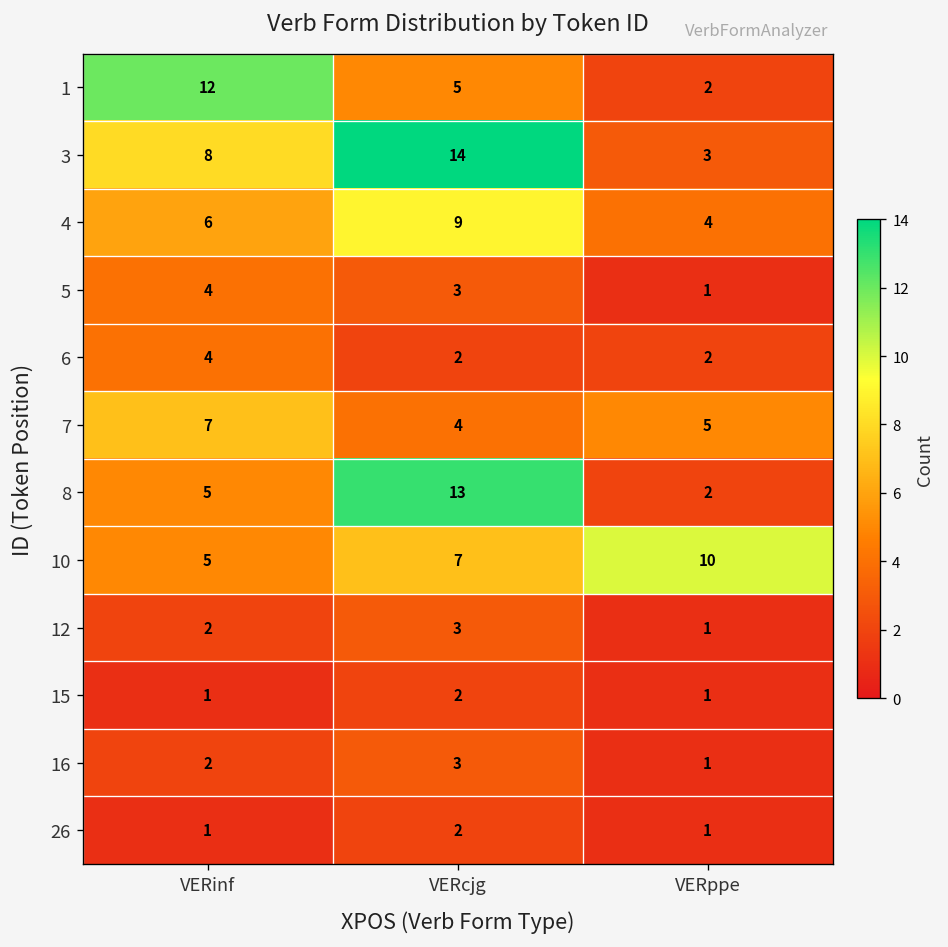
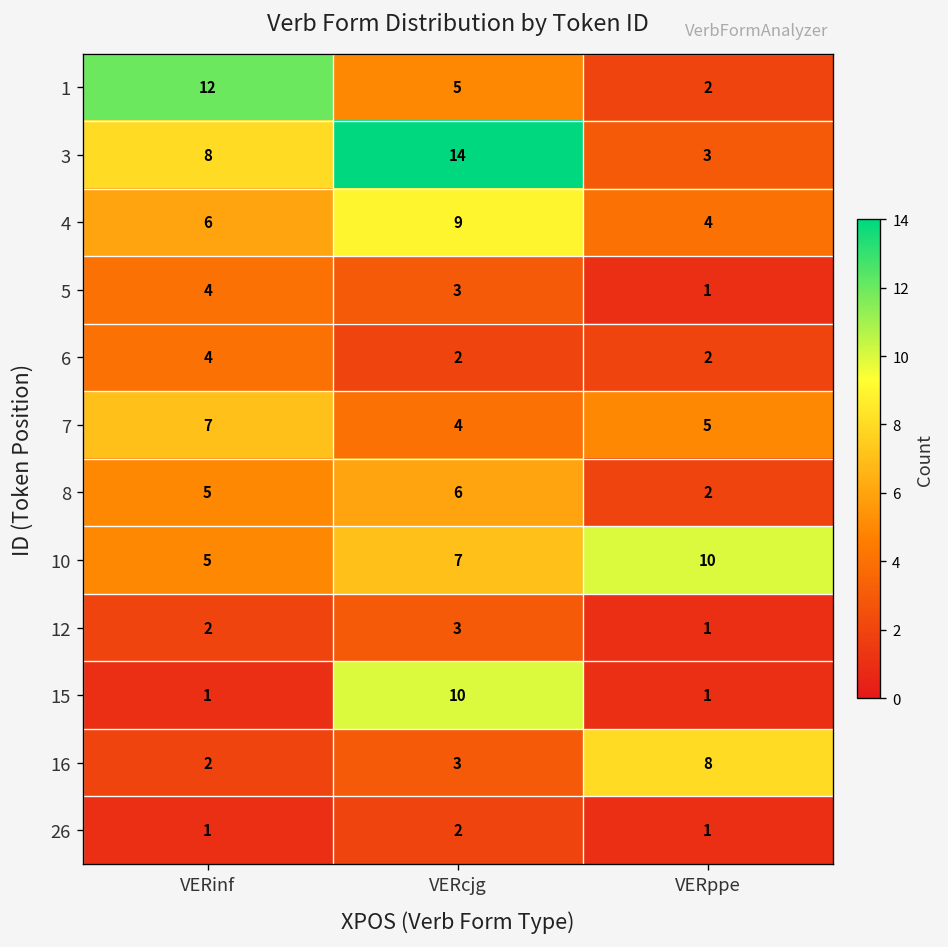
8, VERcjg: 13 -> 6
15, VERcjg: 2 -> 10
16, VERppe: 1 -> 8
